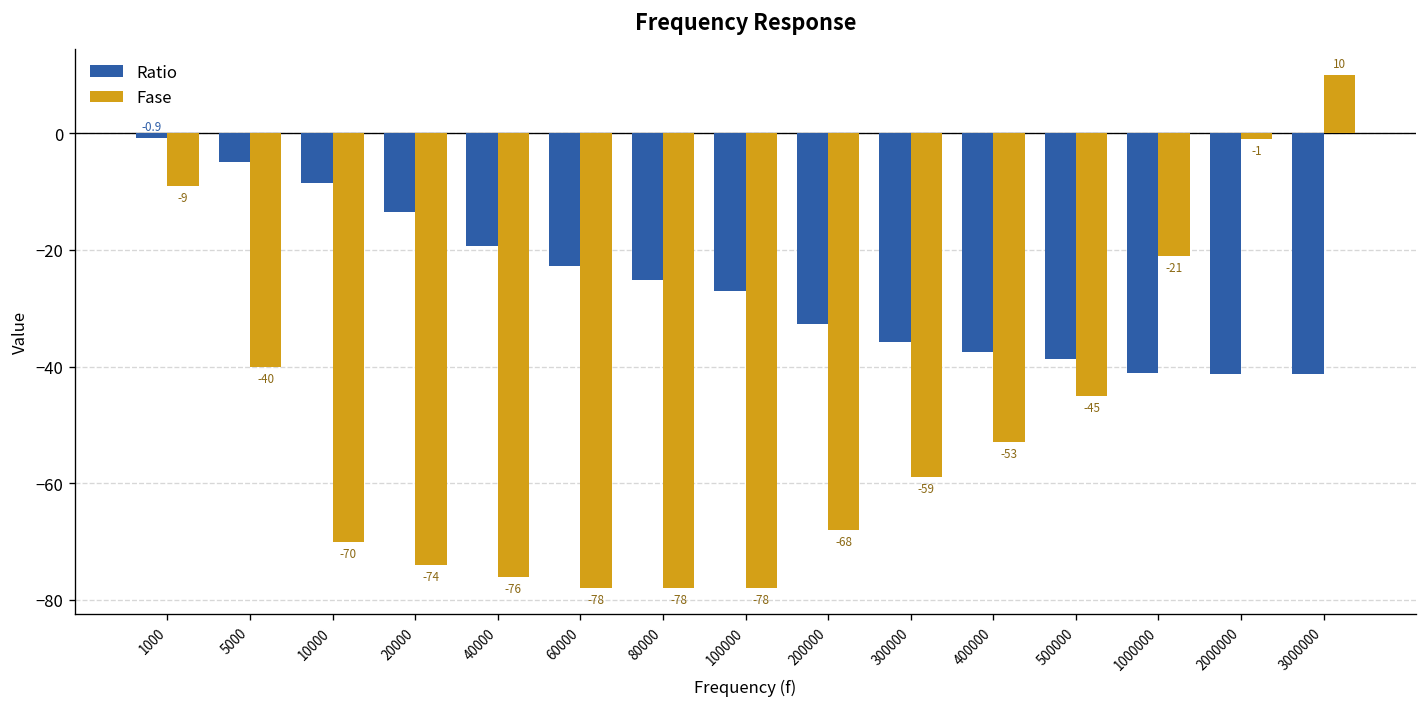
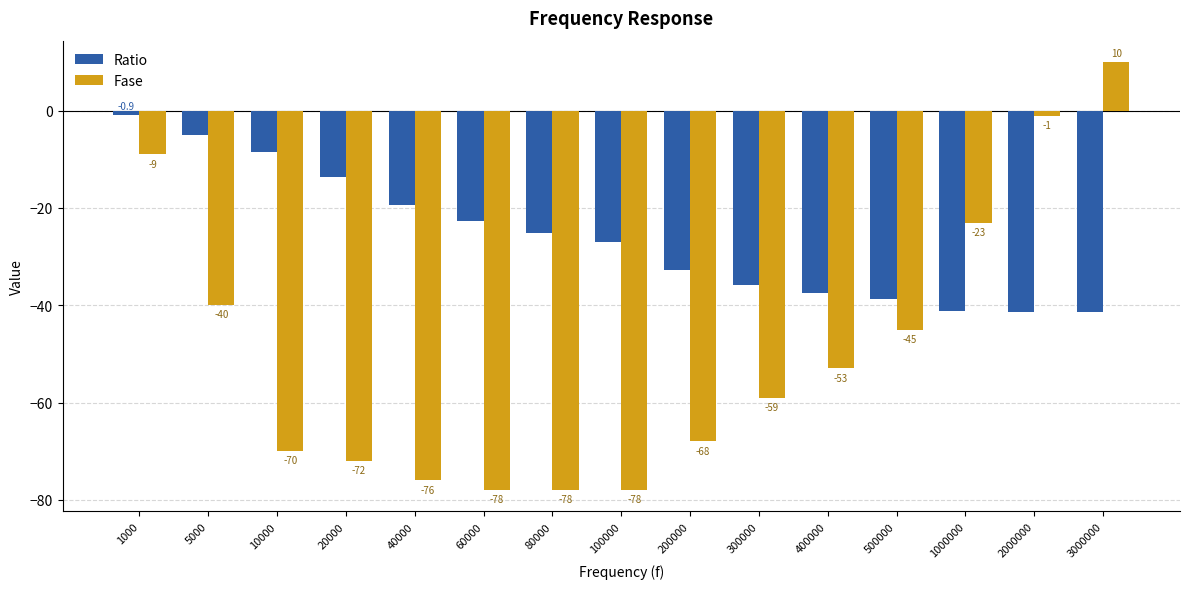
Fase, 20000: -74 -> -72
Fase, 1000000: -21 -> -23
